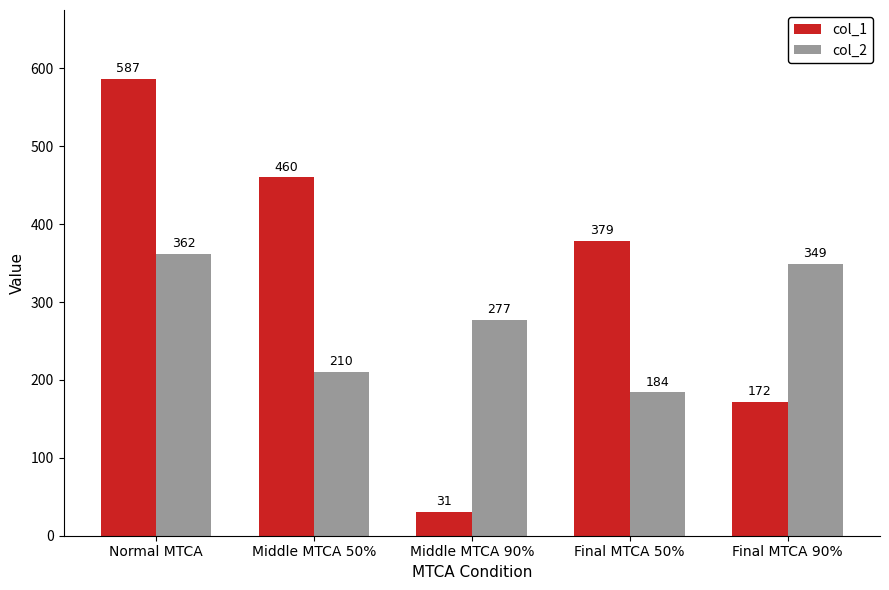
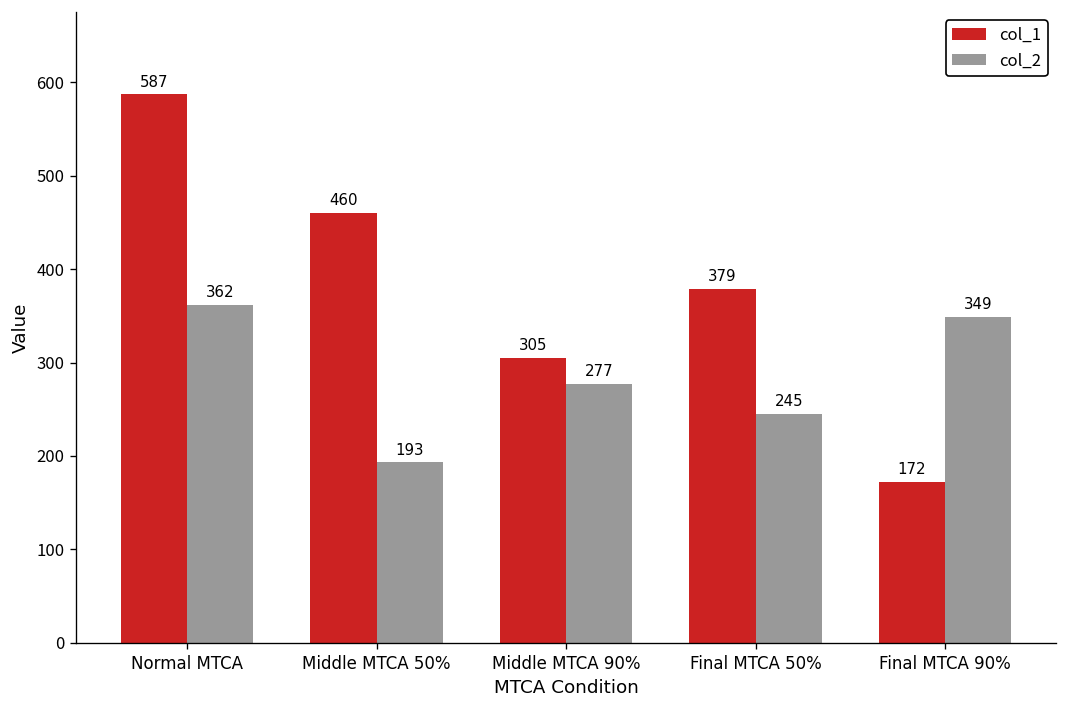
col_2, Middle MTCA 50%: 210 -> 193
col_1, Middle MTCA 90%: 31 -> 305
col_2, Final MTCA 50%: 184 -> 245
